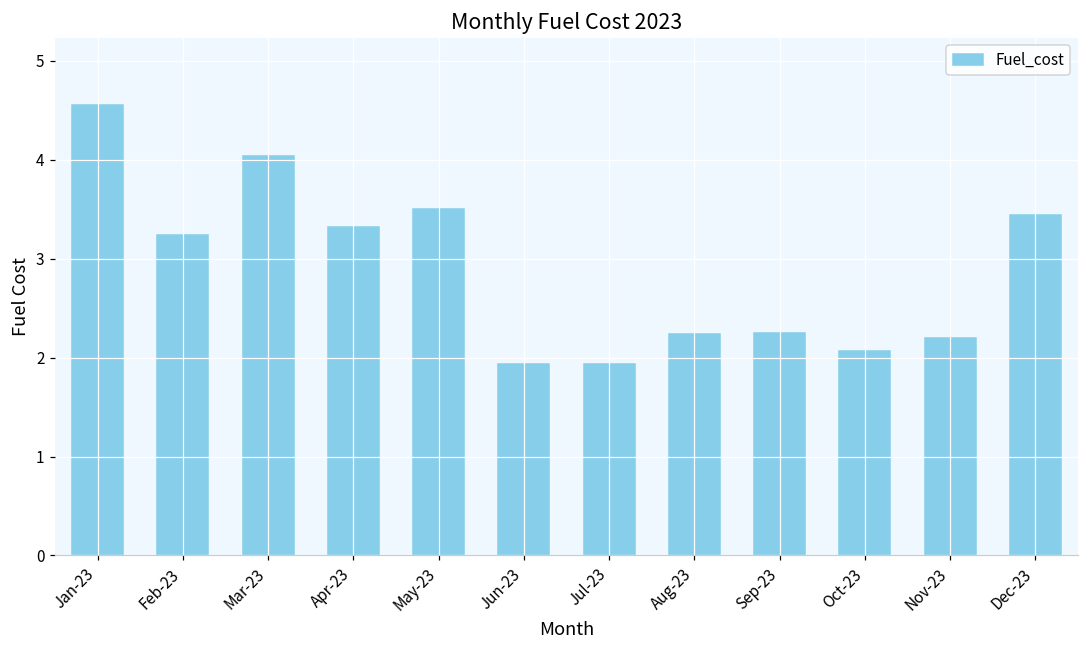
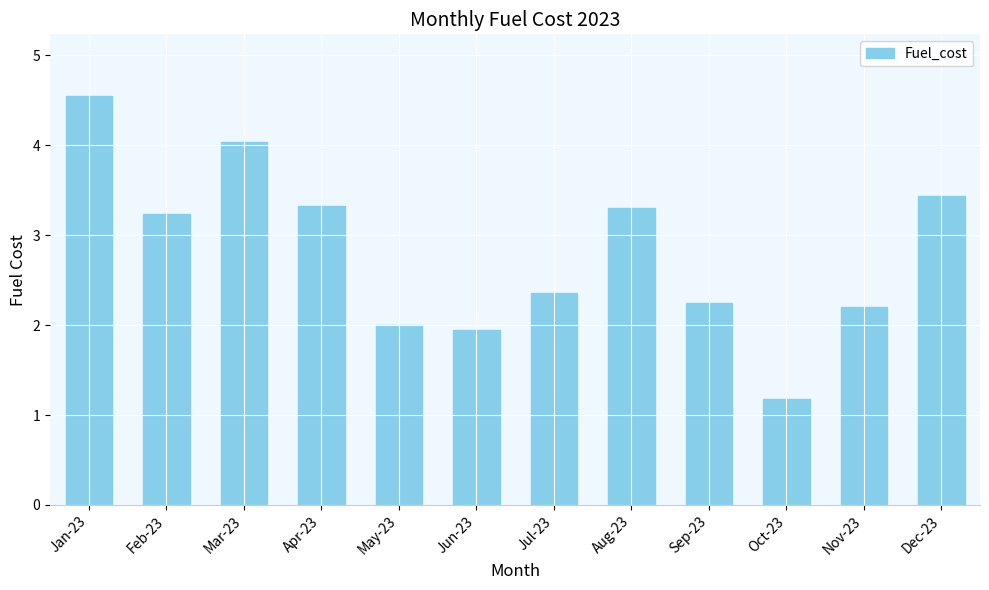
May-23: 3.5 -> 2.0
Jul-23: 1.9 -> 2.4
Aug-23: 2.2 -> 3.3
Oct-23: 2.1 -> 1.2
